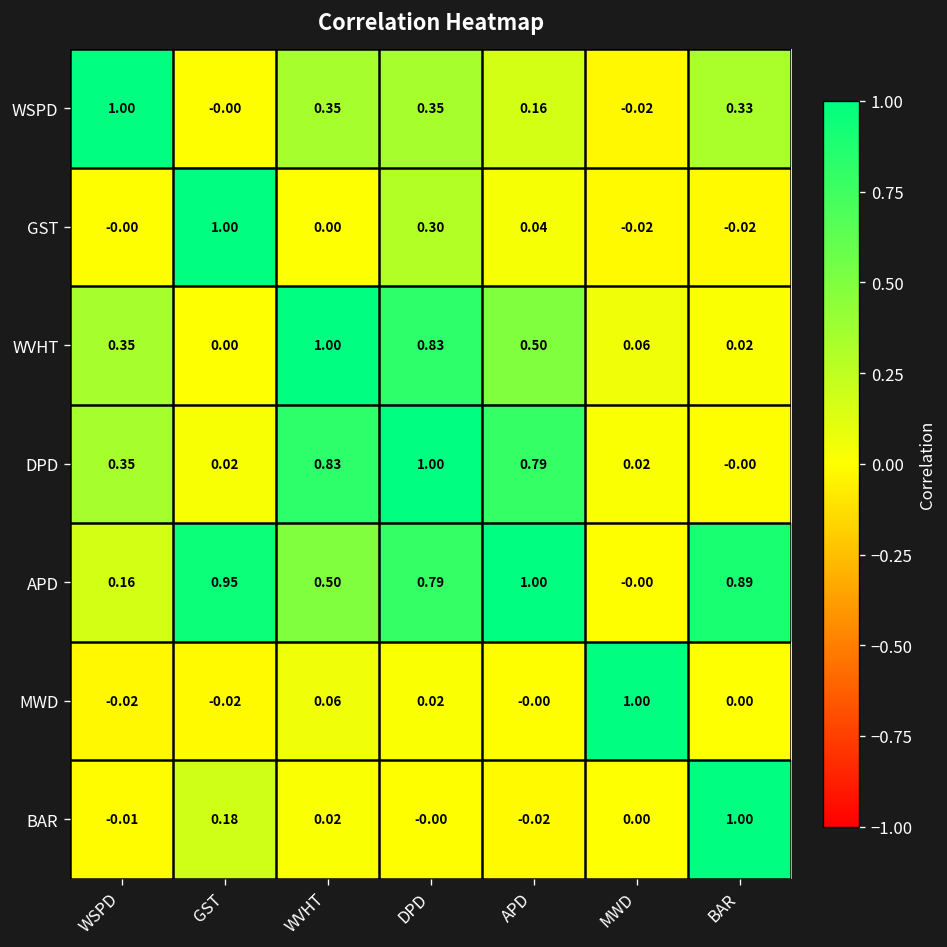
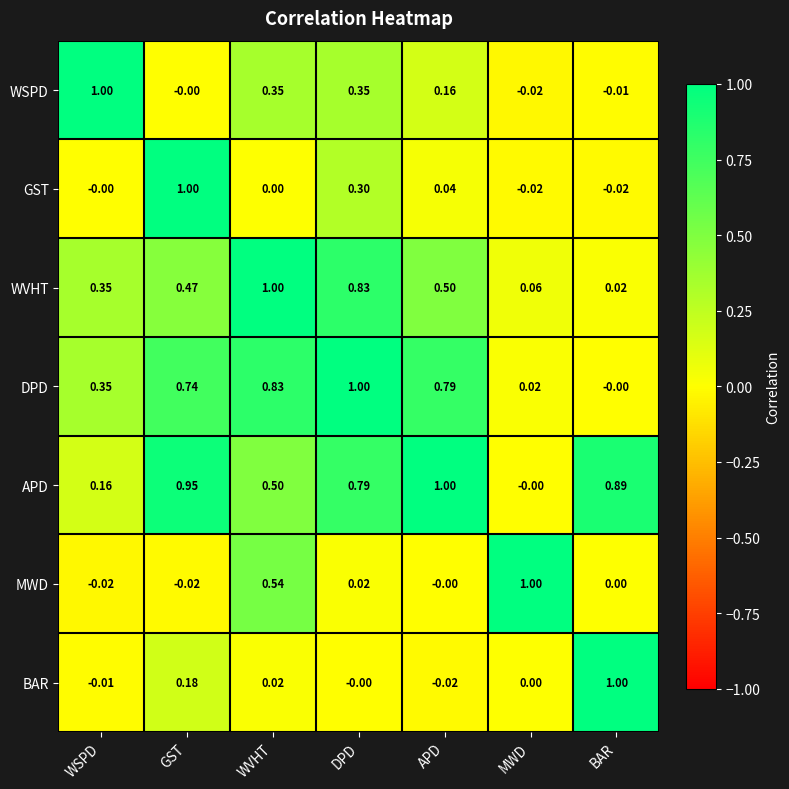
WSPD, BAR: 0.33 -> -0.01
WVHT, GST: 0.00 -> 0.47
DPD, GST: 0.02 -> 0.74
MWD, WVHT: 0.06 -> 0.54
